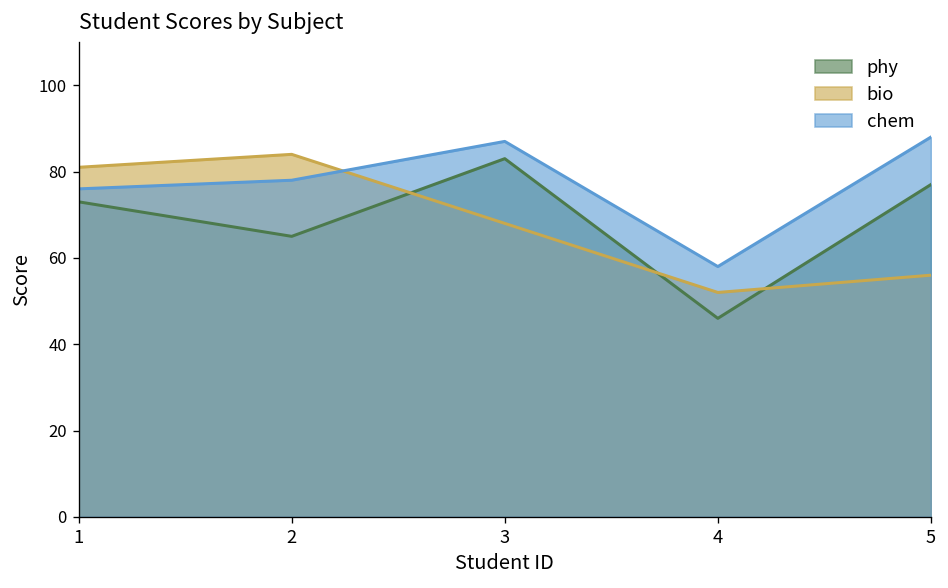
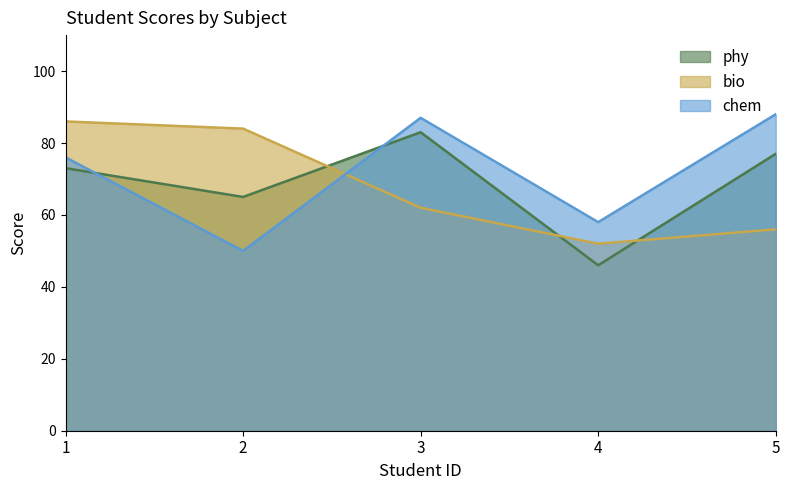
bio, 1: 81 -> 86
chem, 2: 78 -> 50
bio, 3: 68 -> 62
